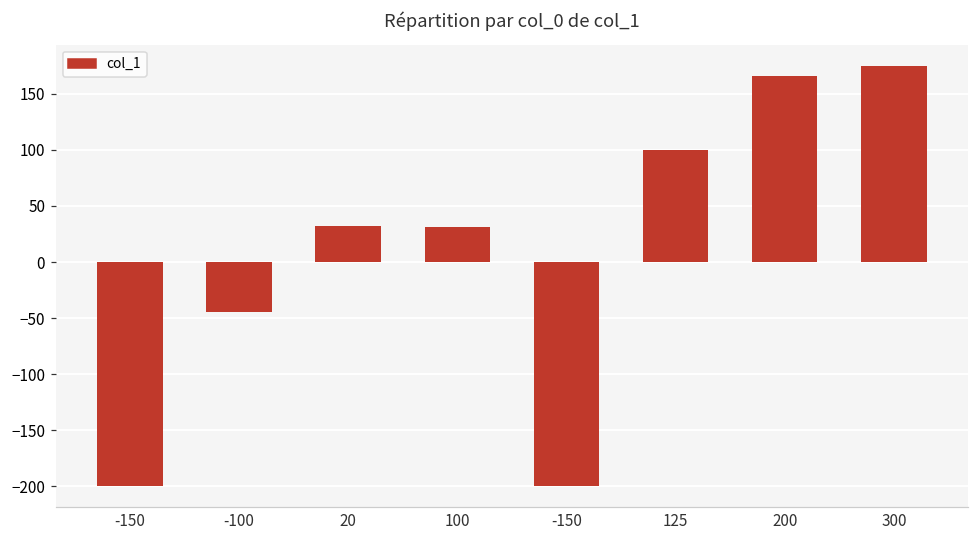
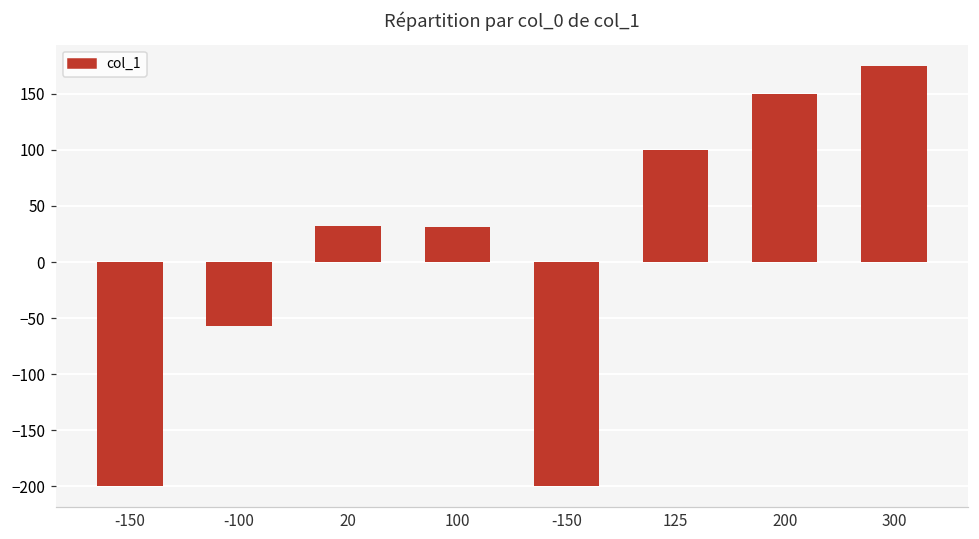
-100: -45 -> -57
200: 166 -> 150
